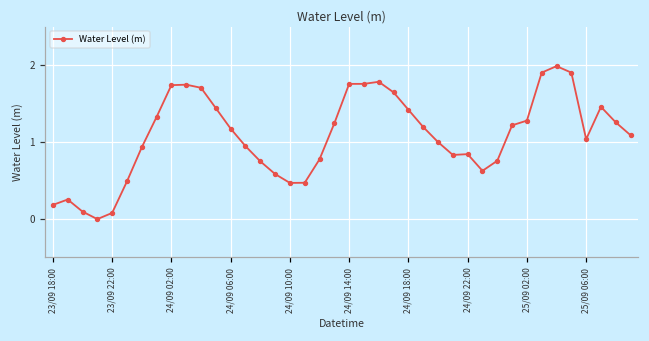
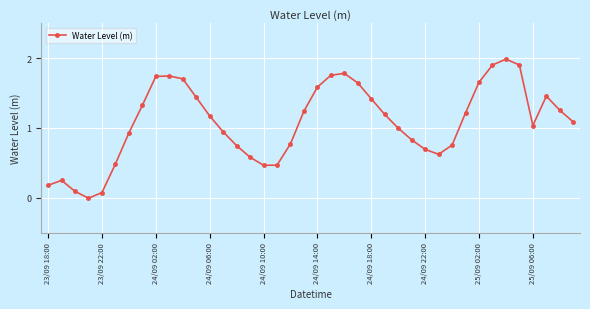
24/09 14:00: 1.8 -> 1.6
24/09 22:00: 0.8 -> 0.7
25/09 02:00: 1.3 -> 1.7
